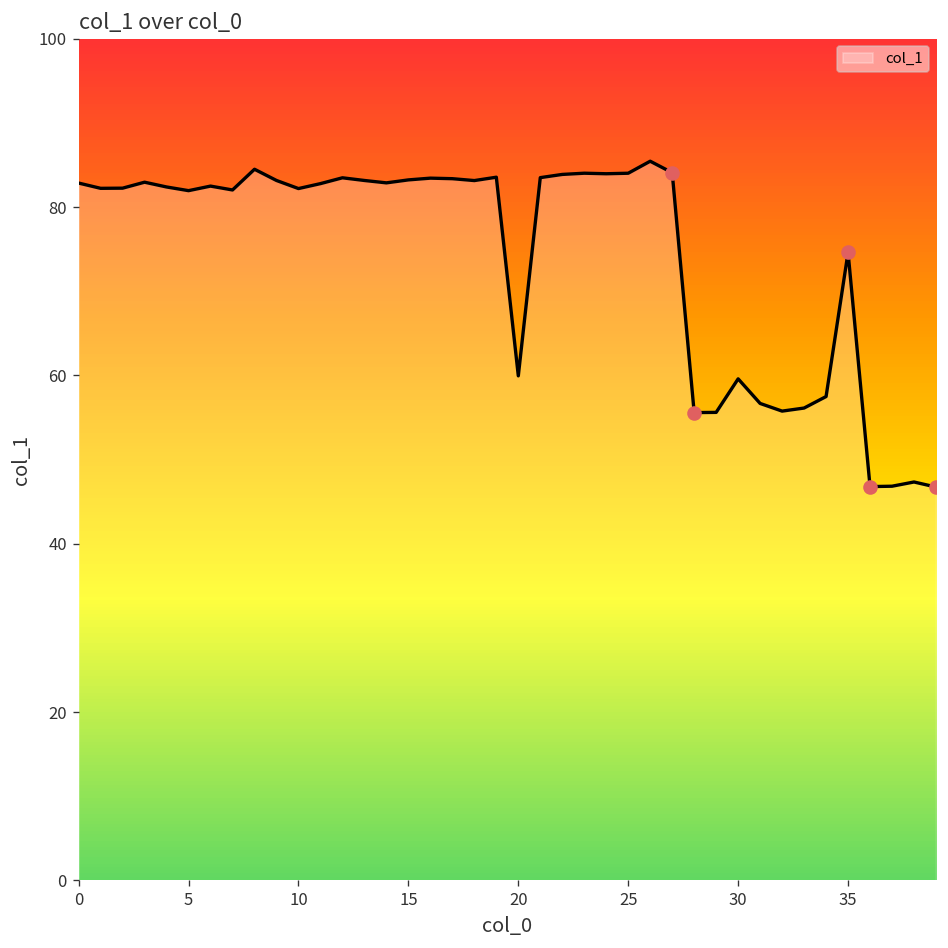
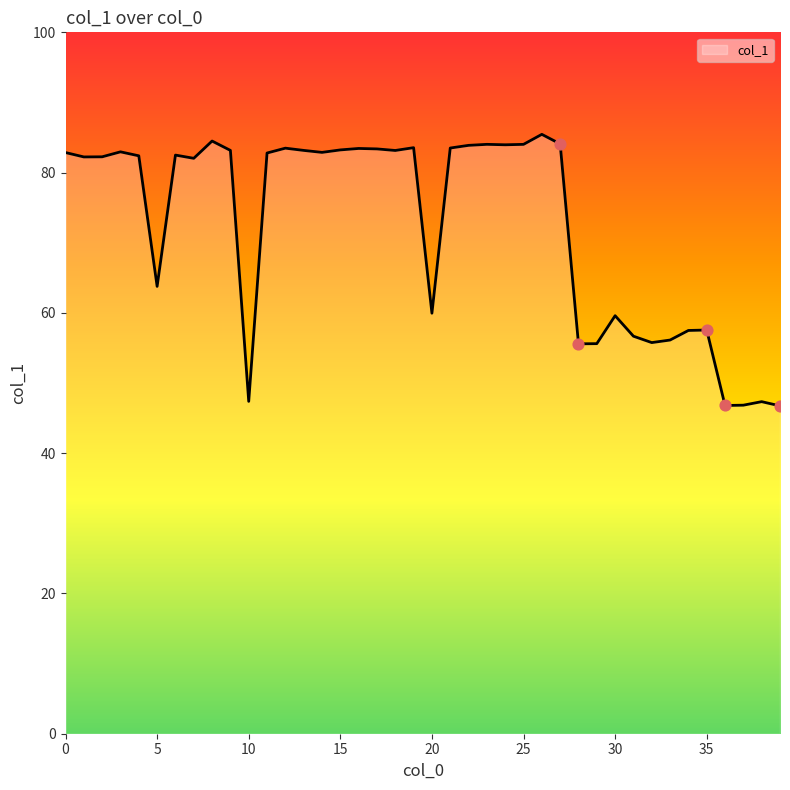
col_1, 5: 82 -> 64
col_1, 10: 82 -> 47
col_1, 35: 75 -> 58
